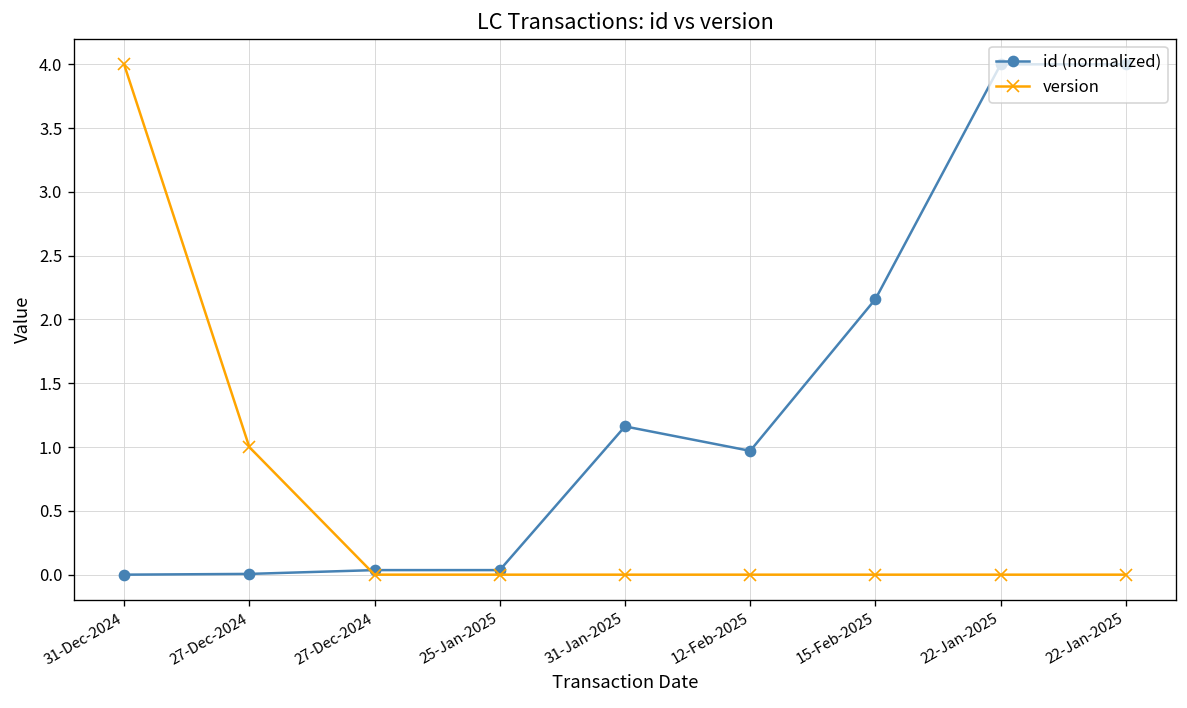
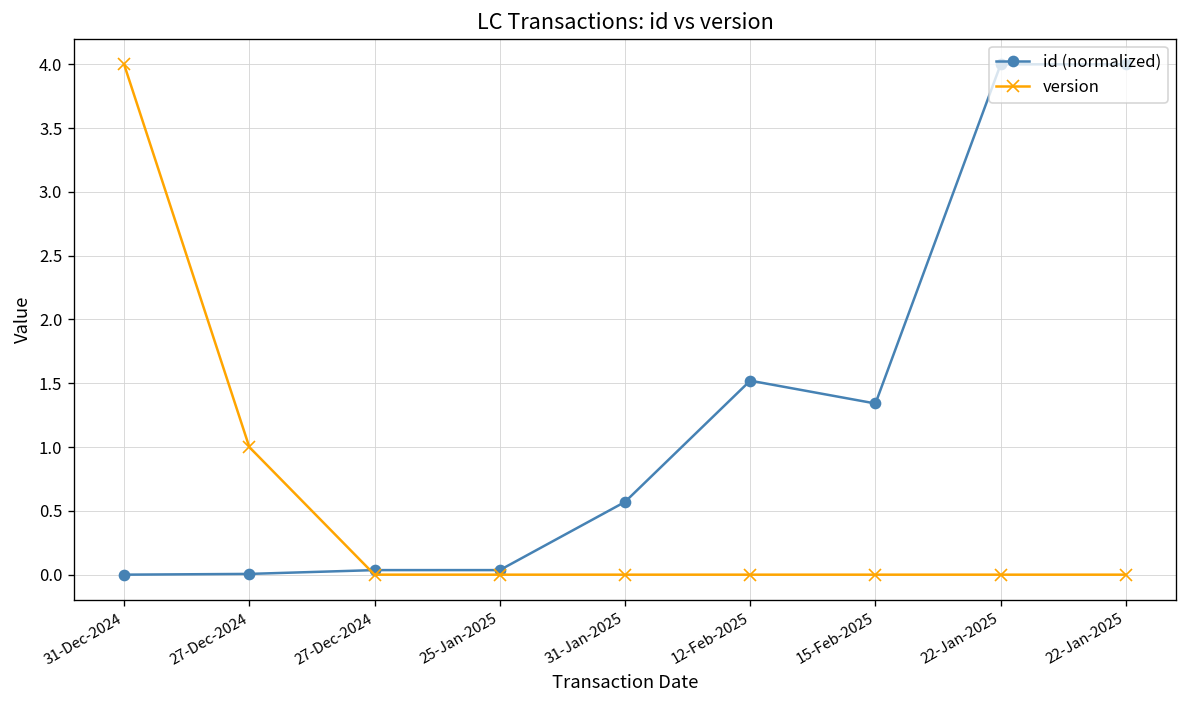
id (normalized), 31-Jan-2025: 1.16 -> 0.57
id (normalized), 12-Feb-2025: 0.97 -> 1.52
id (normalized), 15-Feb-2025: 2.16 -> 1.34
